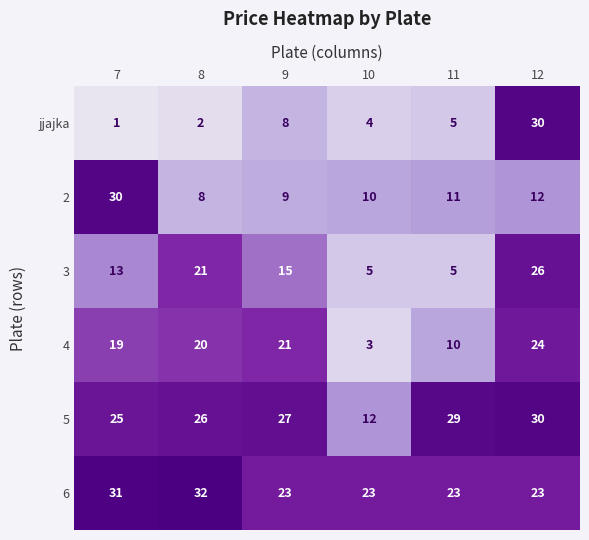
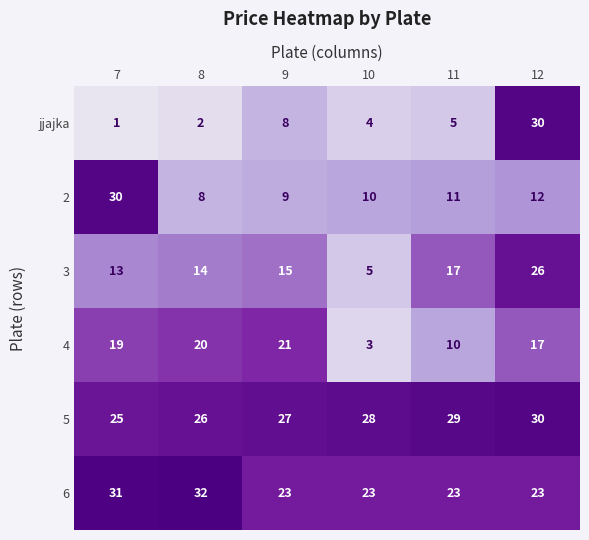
3, 8: 21 -> 14
3, 11: 5 -> 17
4, 12: 24 -> 17
5, 10: 12 -> 28
